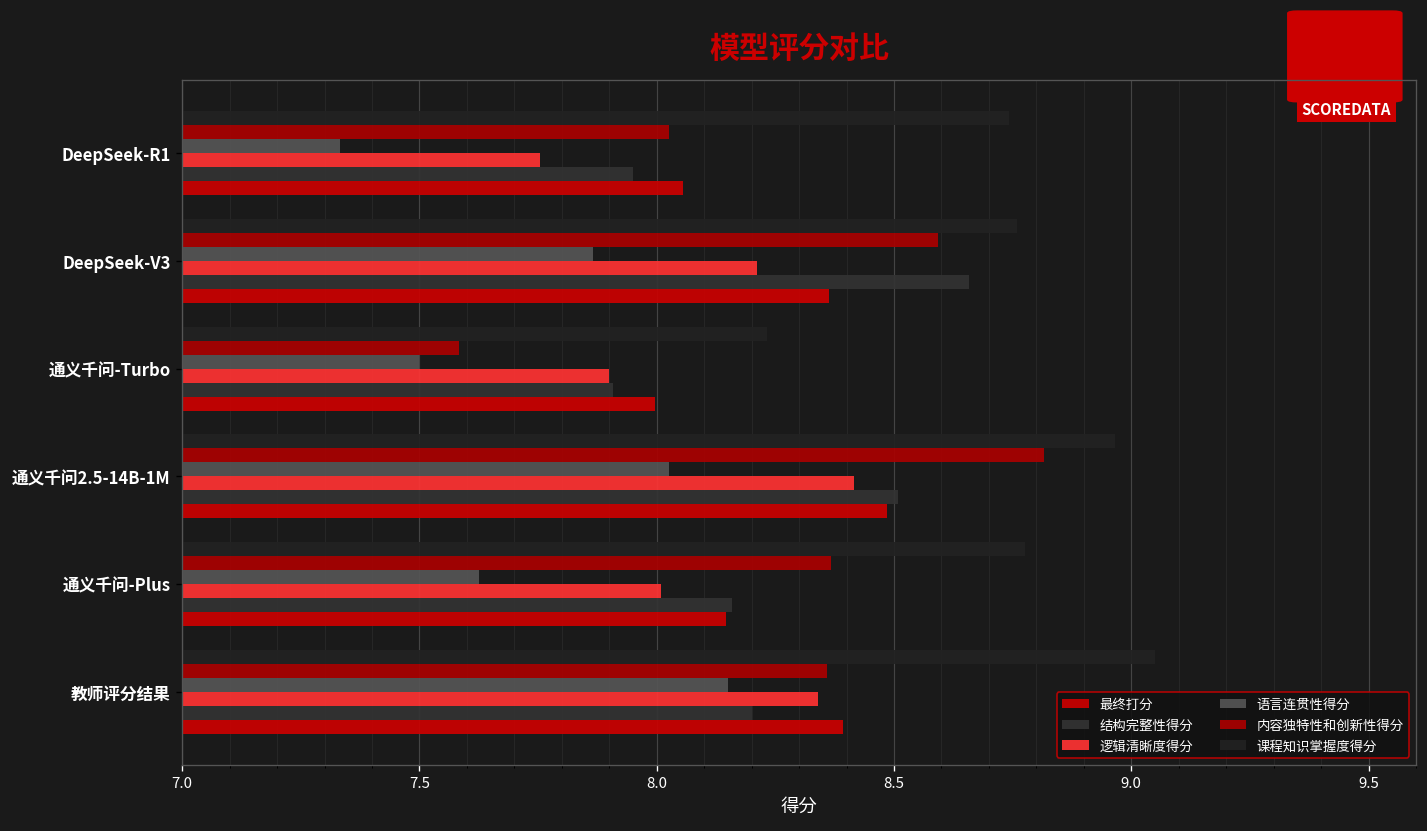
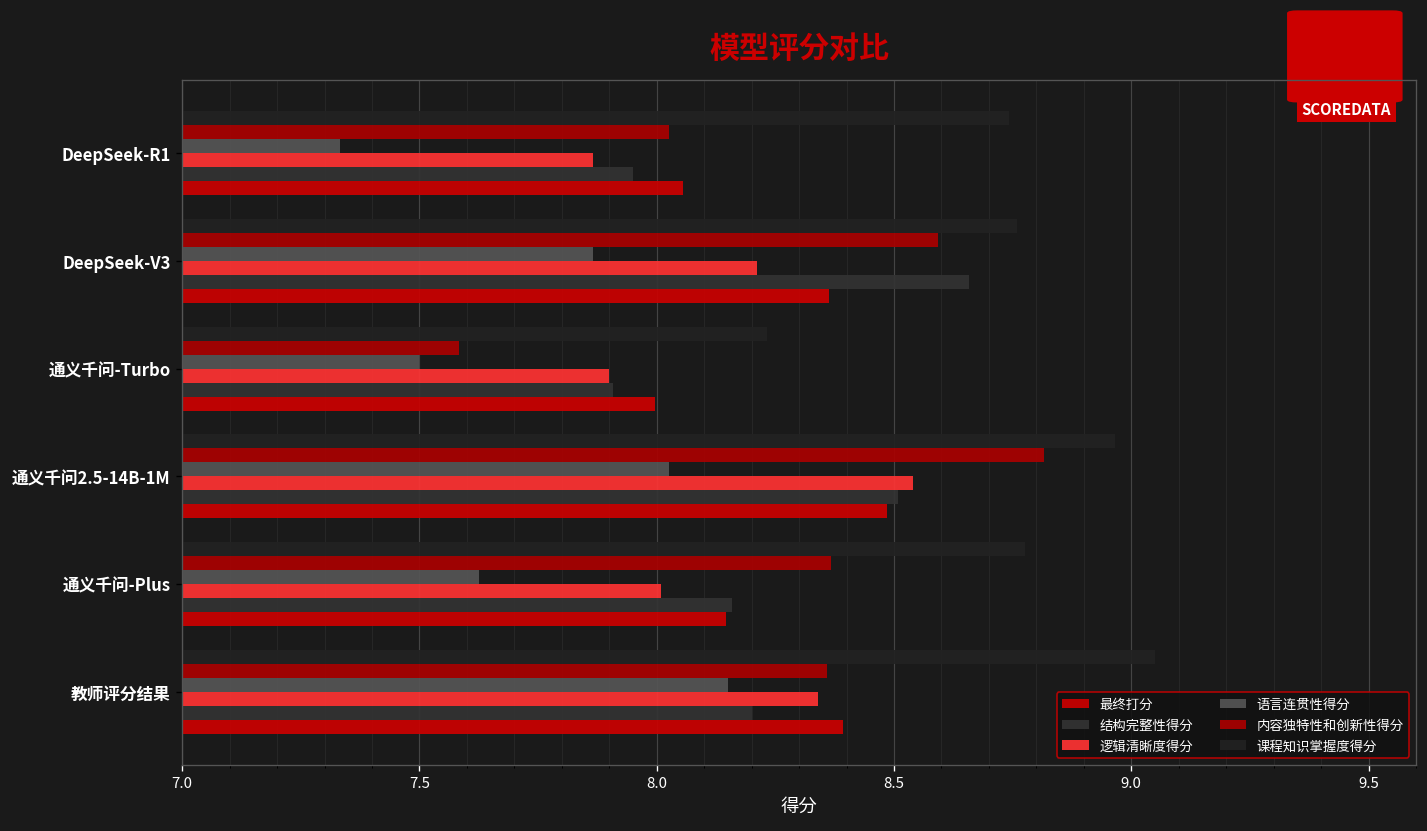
逻辑清晰度得分, DeepSeek-R1: 7.75 -> 7.87
逻辑清晰度得分, 通义千问2.5-14B-1M: 8.42 -> 8.54
